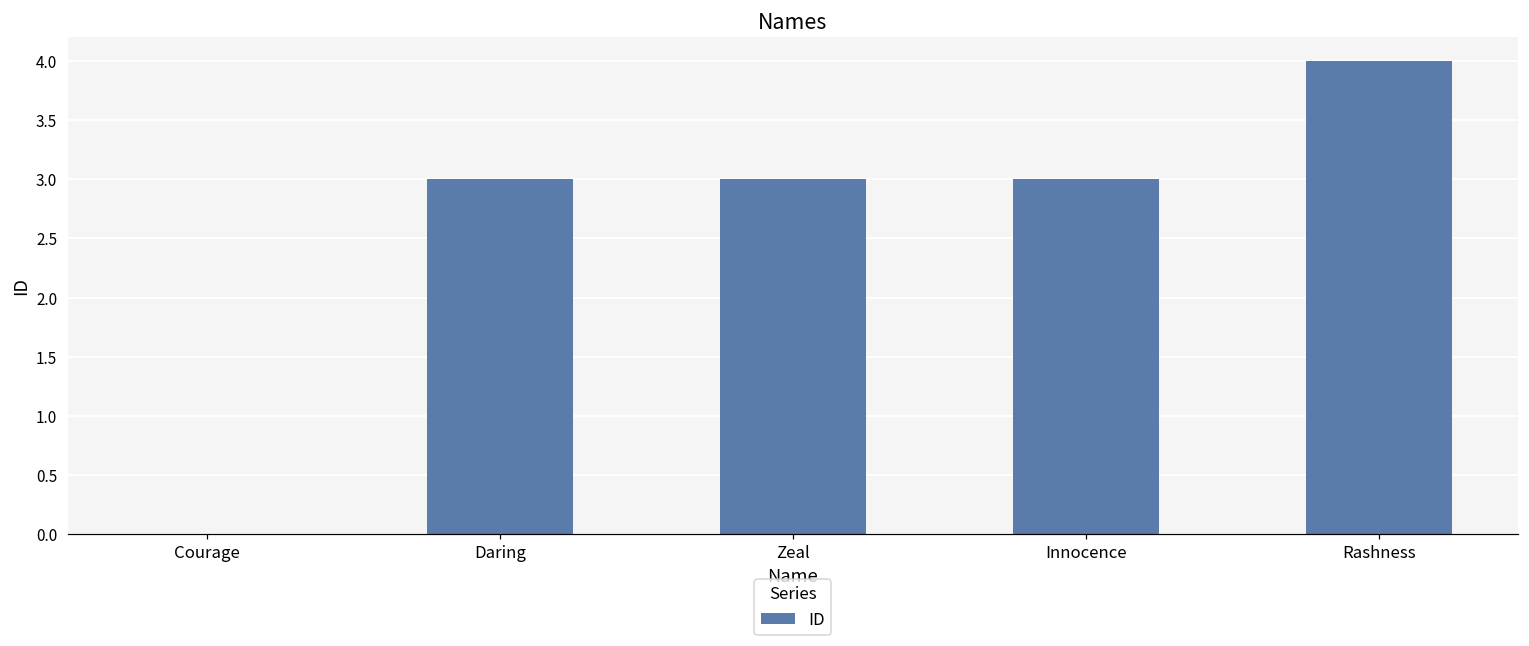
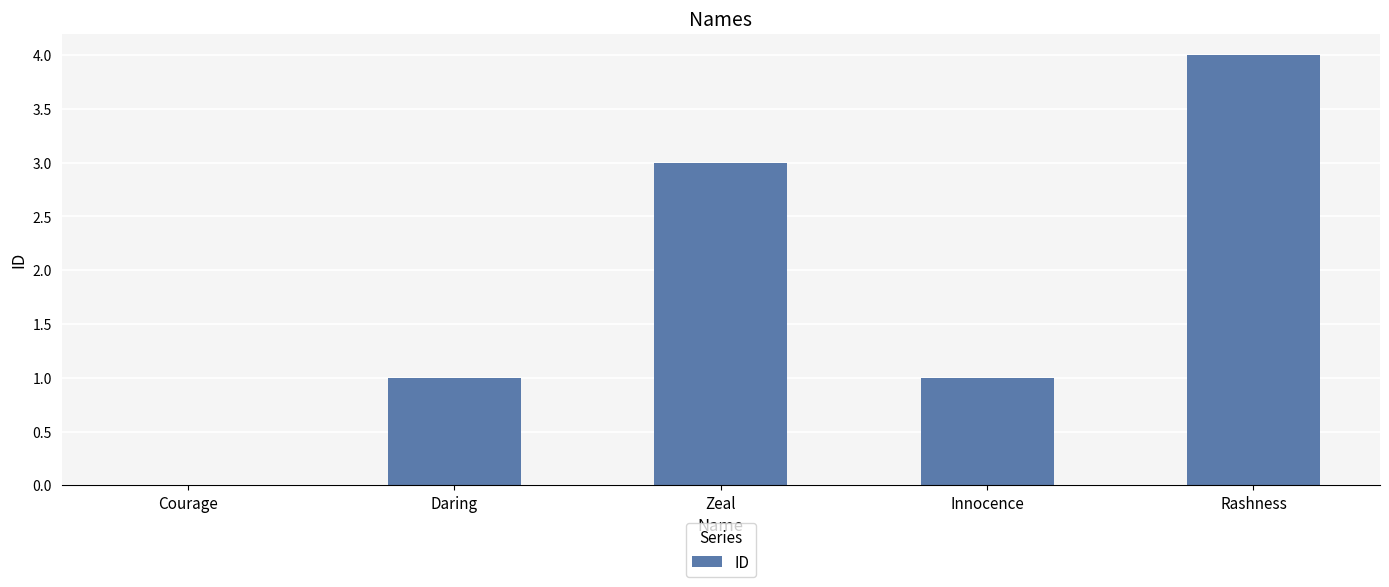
Daring: 3 -> 1
Innocence: 3 -> 1
